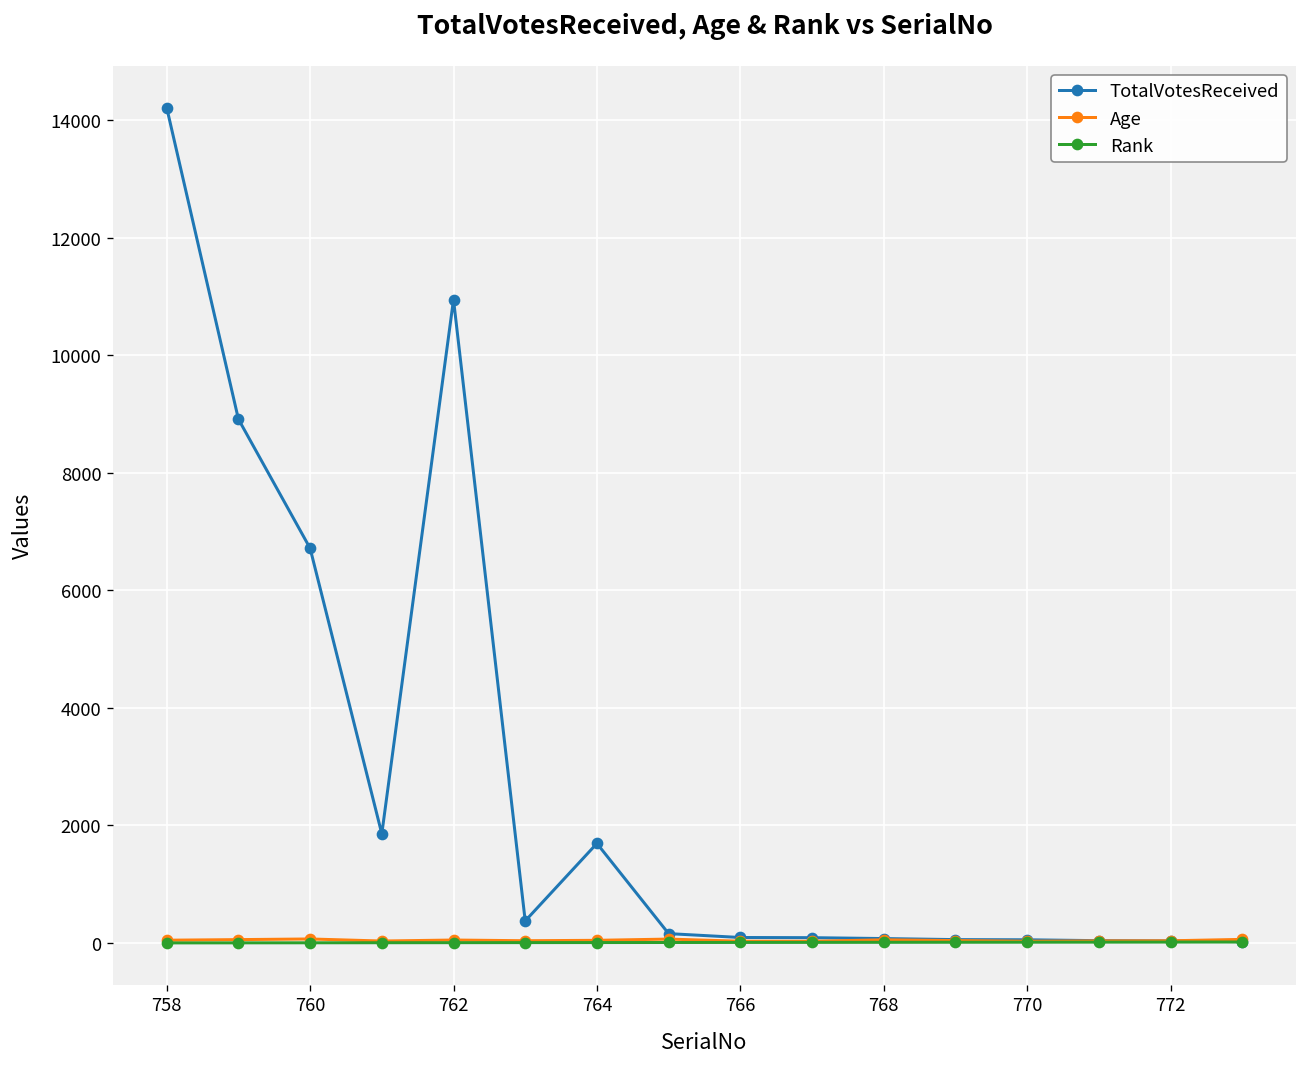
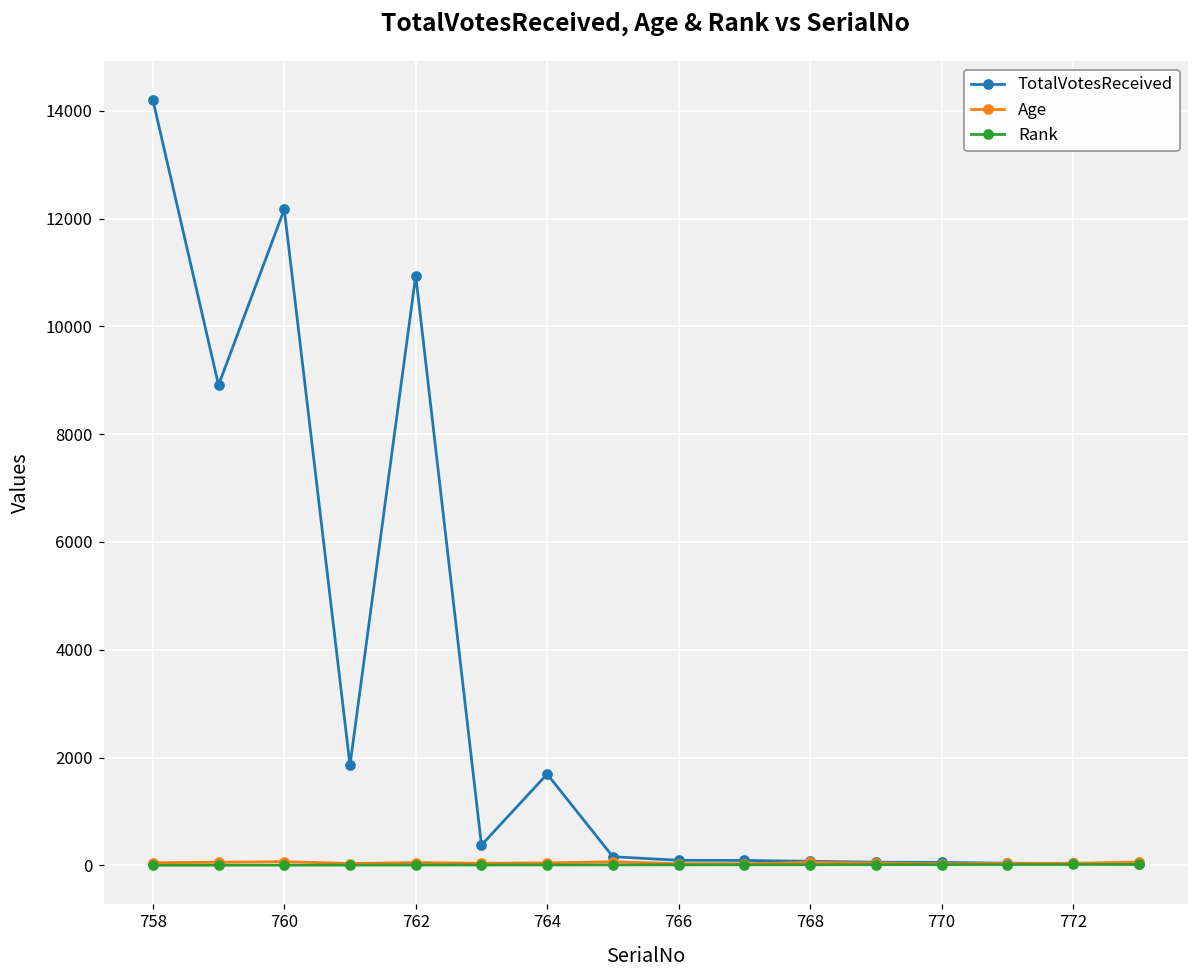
TotalVotesReceived, 760: 6700 -> 12200
